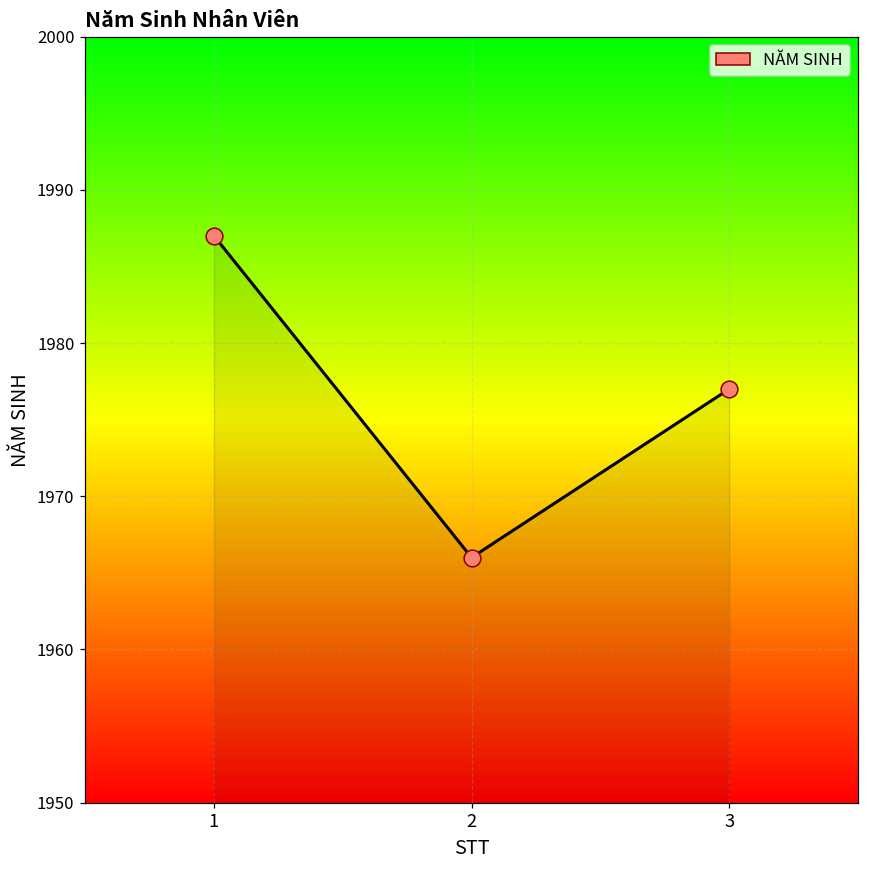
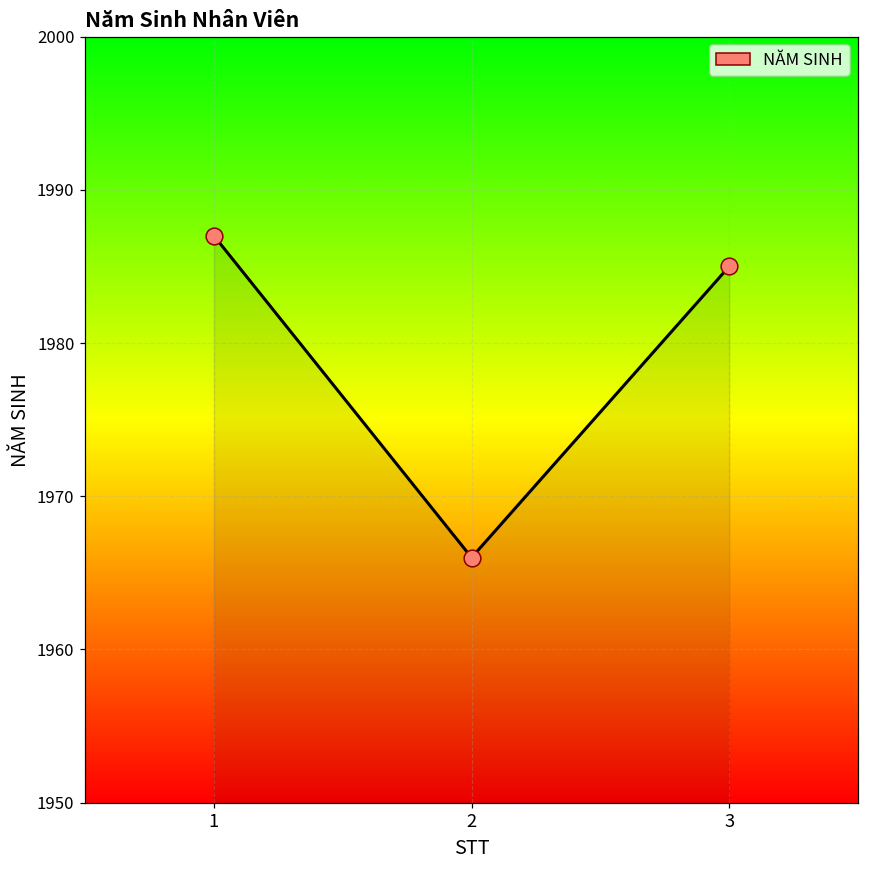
3: 1977 -> 1985
